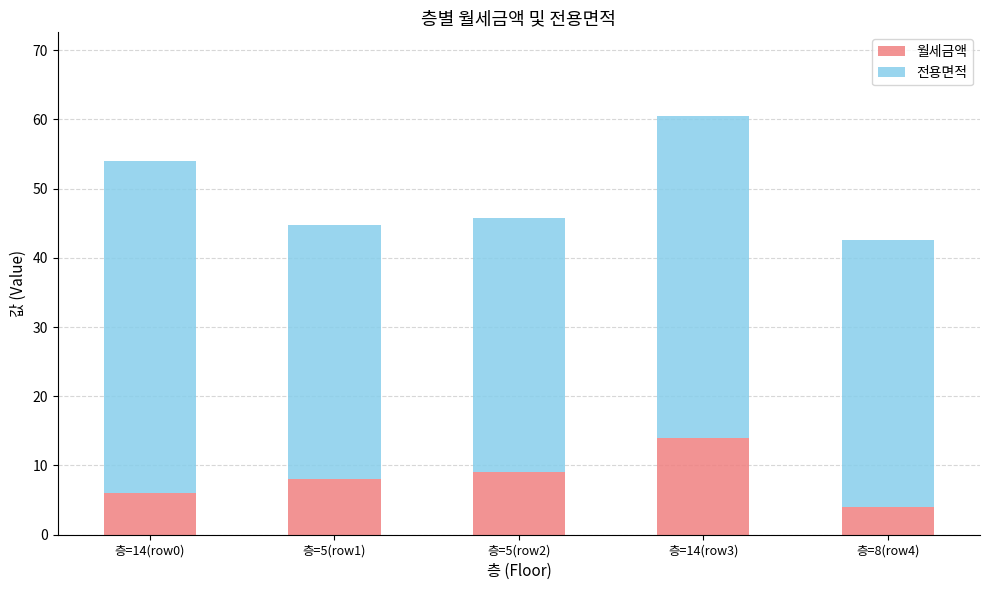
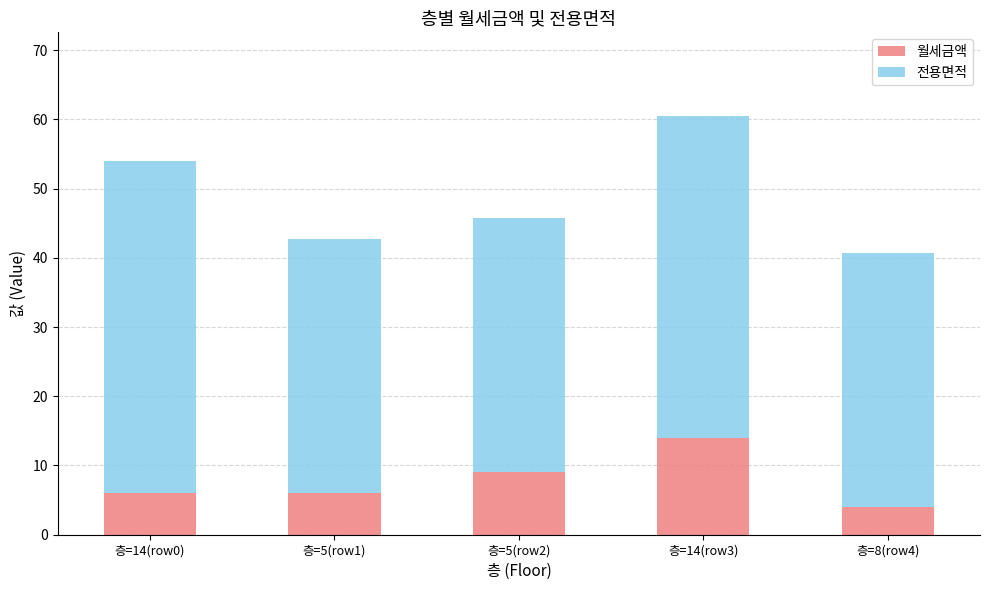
월세금액, 층=5(row1): 8 -> 6
전용면적, 층=8(row4): 39 -> 37
